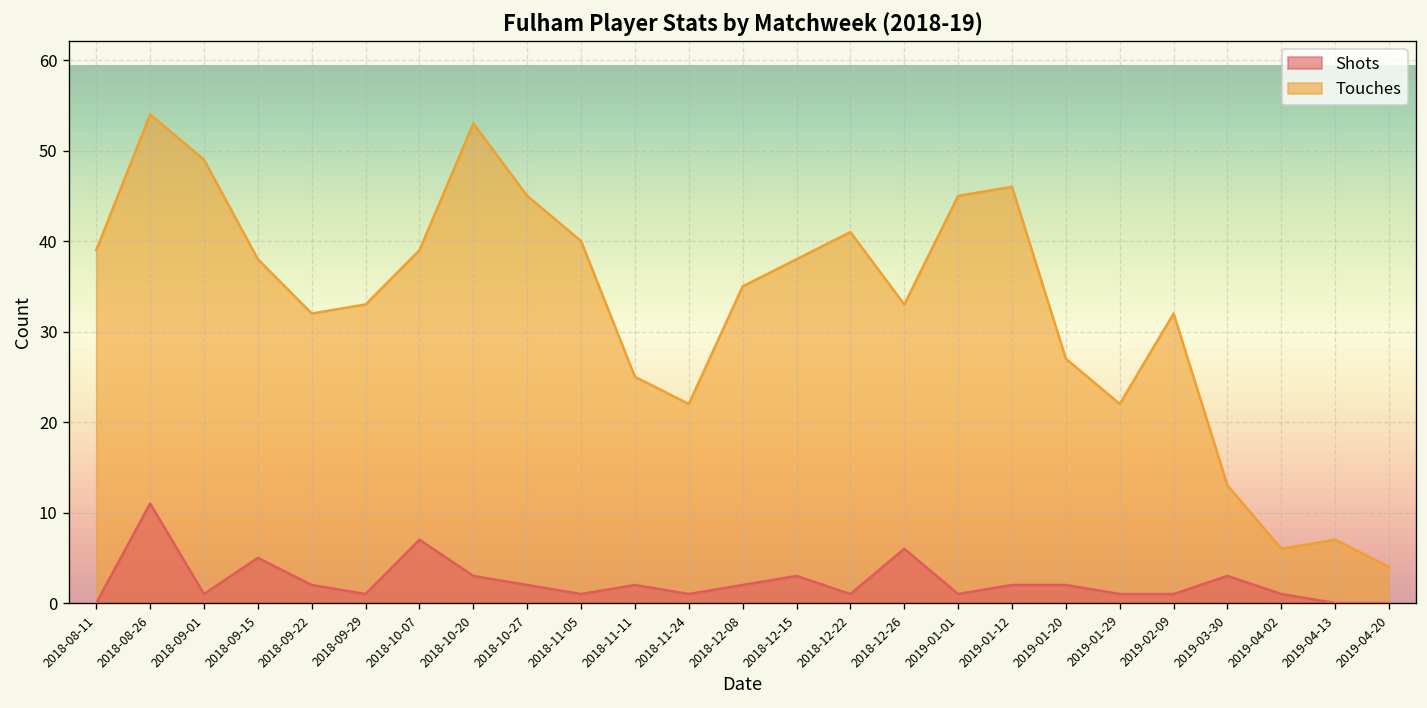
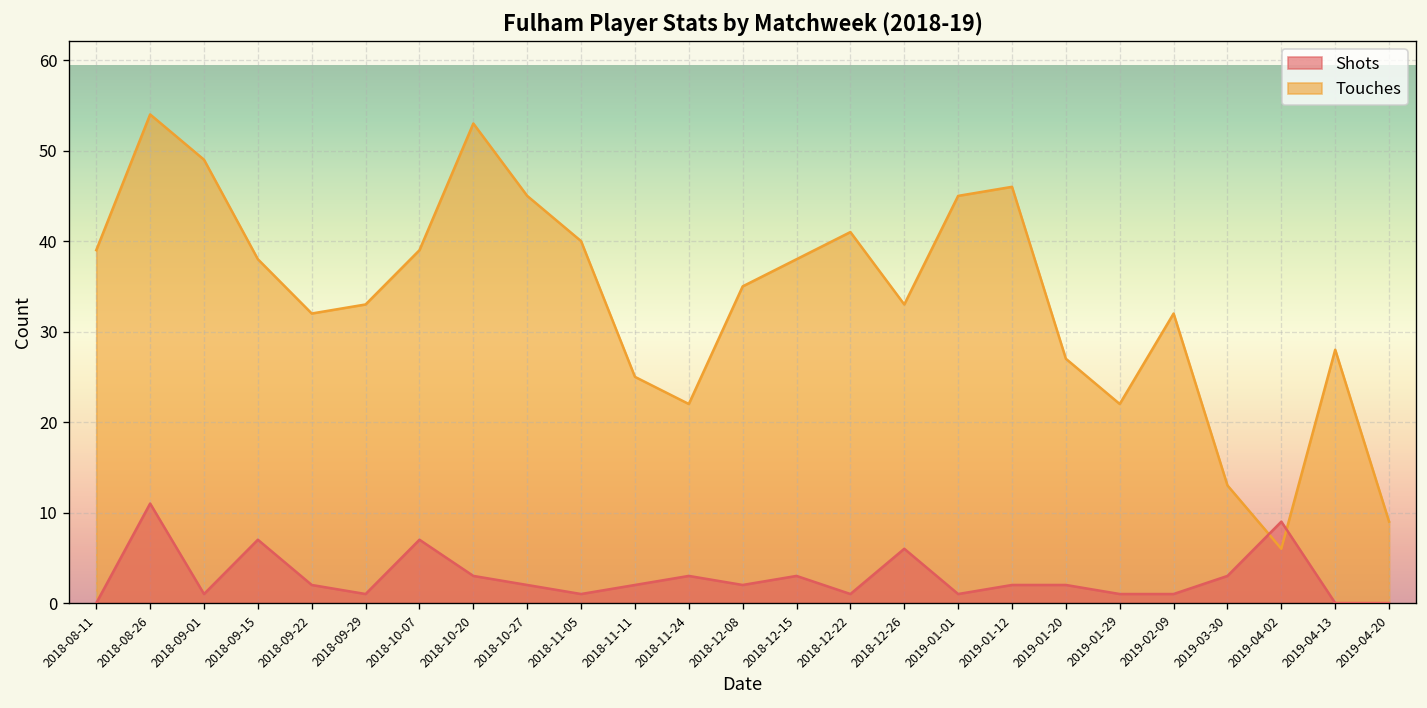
Shots, 2018-09-15: 5 -> 7
Shots, 2018-11-24: 1 -> 3
Shots, 2019-04-02: 1 -> 9
Touches, 2019-04-13: 7 -> 28
Touches, 2019-04-20: 4 -> 9
